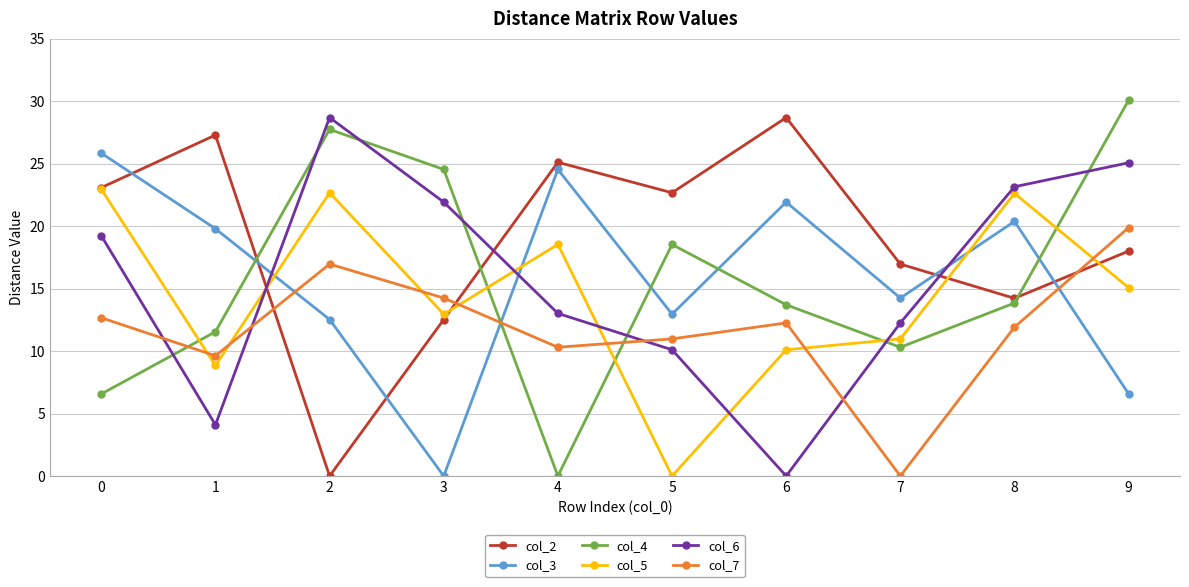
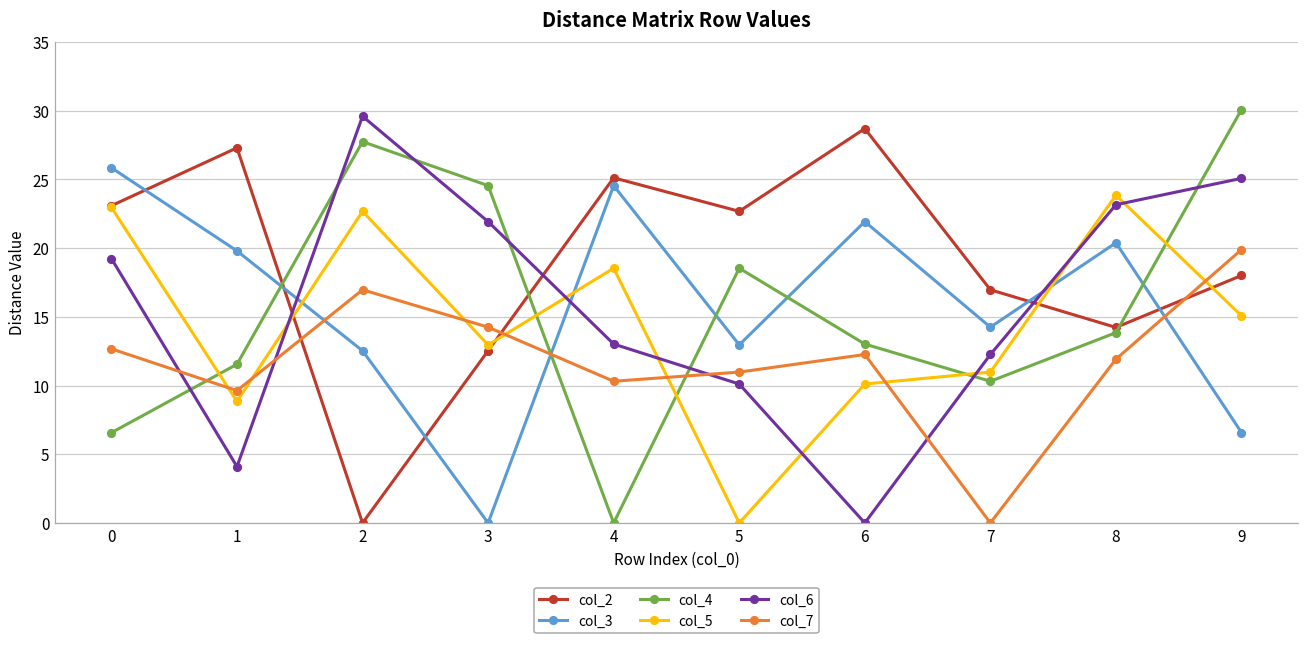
col_6, 2: 28.7 -> 29.6
col_4, 6: 13.7 -> 13.0
col_5, 8: 22.6 -> 23.9
